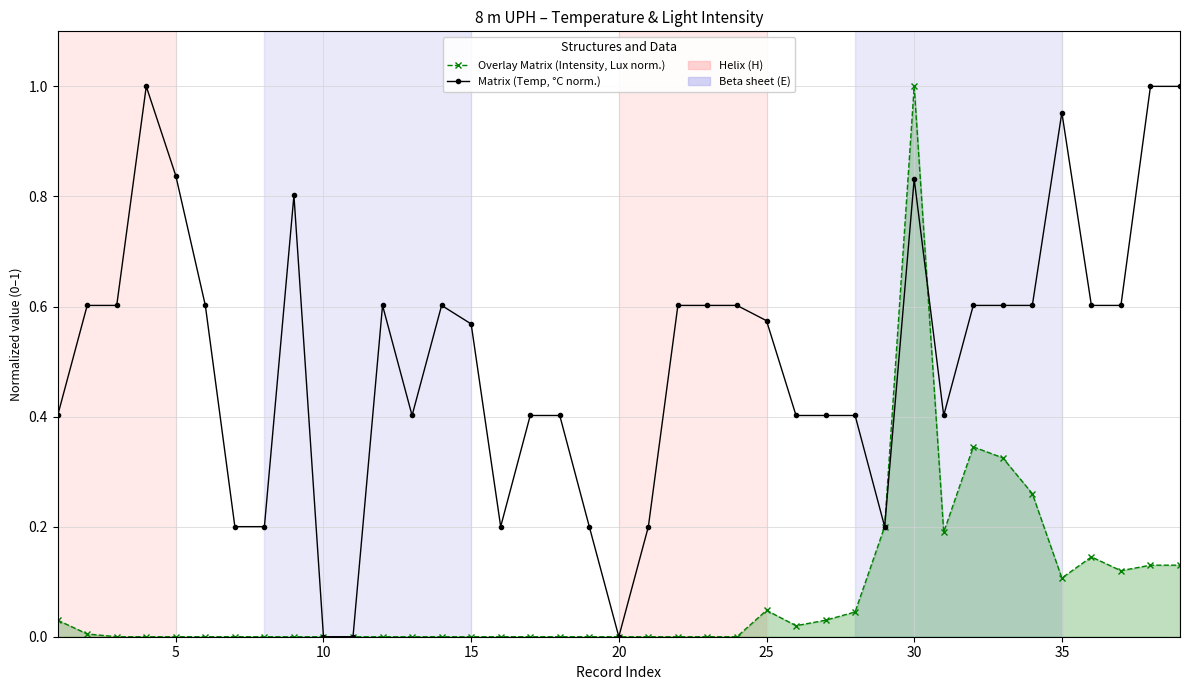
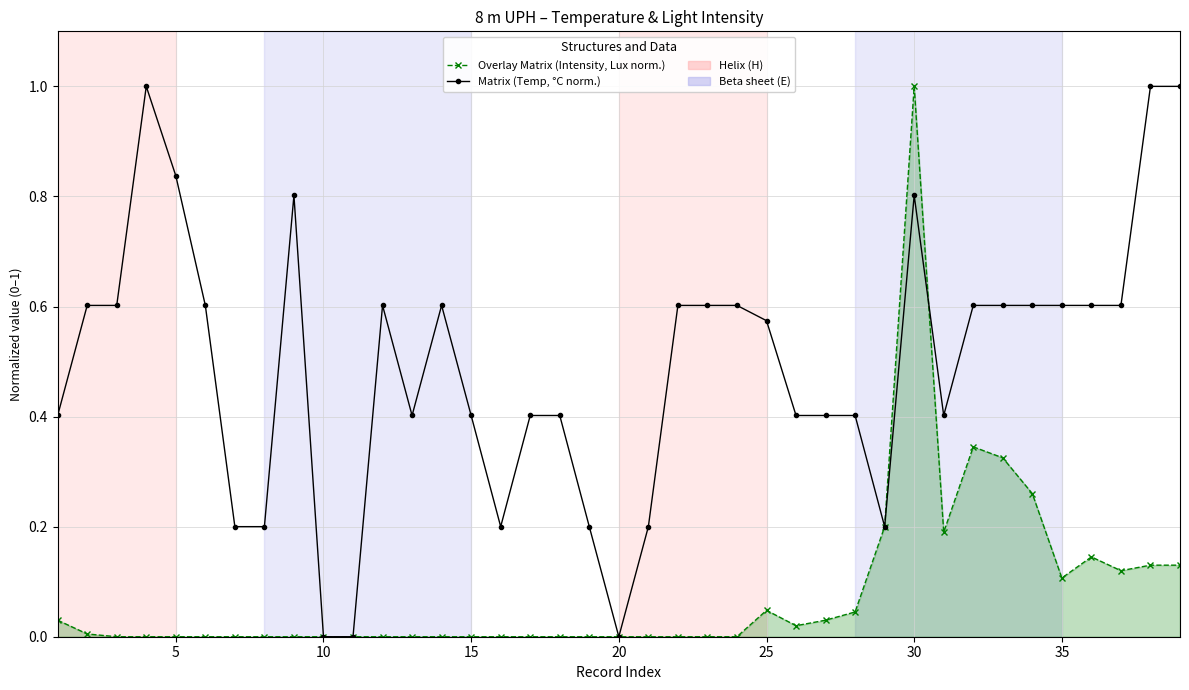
Matrix (Temp, °C norm.), 15: 0.57 -> 0.40
Matrix (Temp, °C norm.), 30: 0.83 -> 0.80
Matrix (Temp, °C norm.), 35: 0.95 -> 0.60
